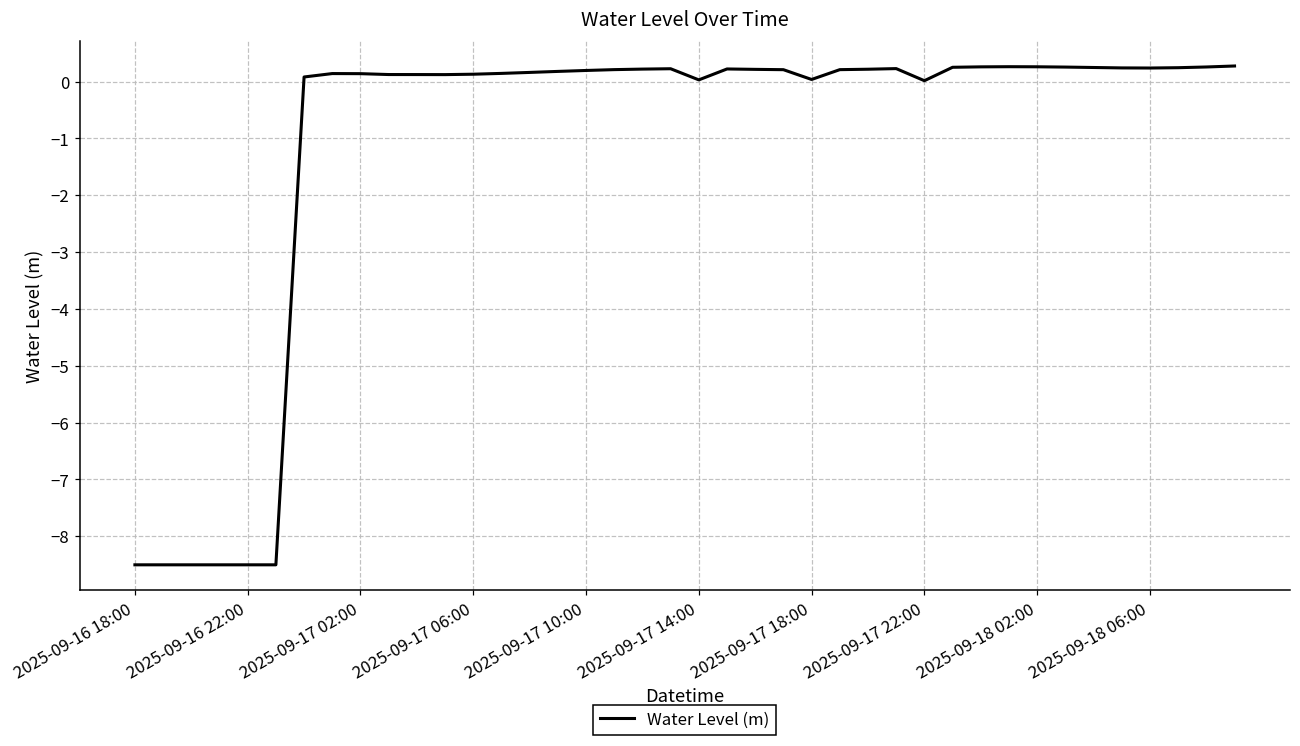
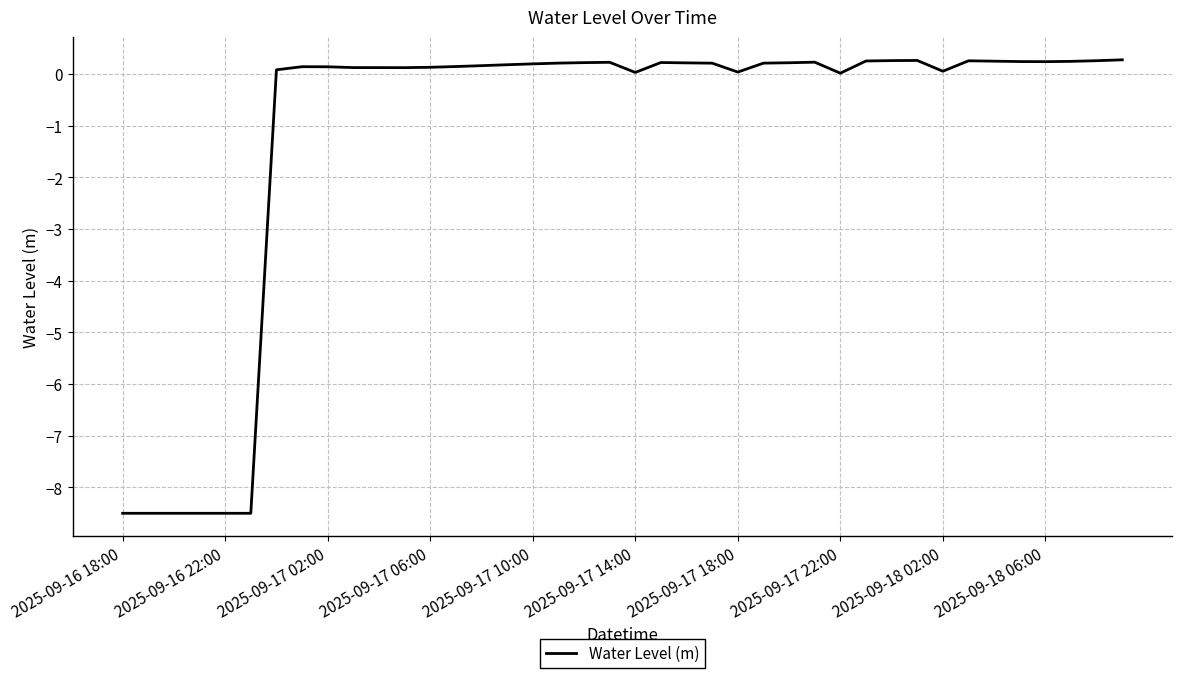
2025-09-18 02:00: 0.3 -> 0.1
